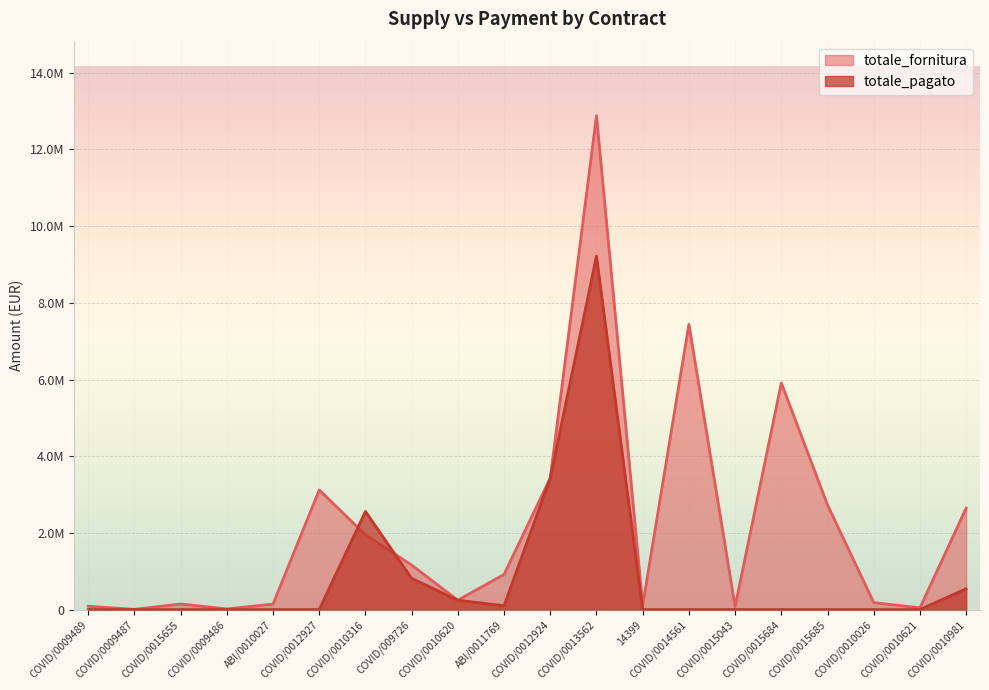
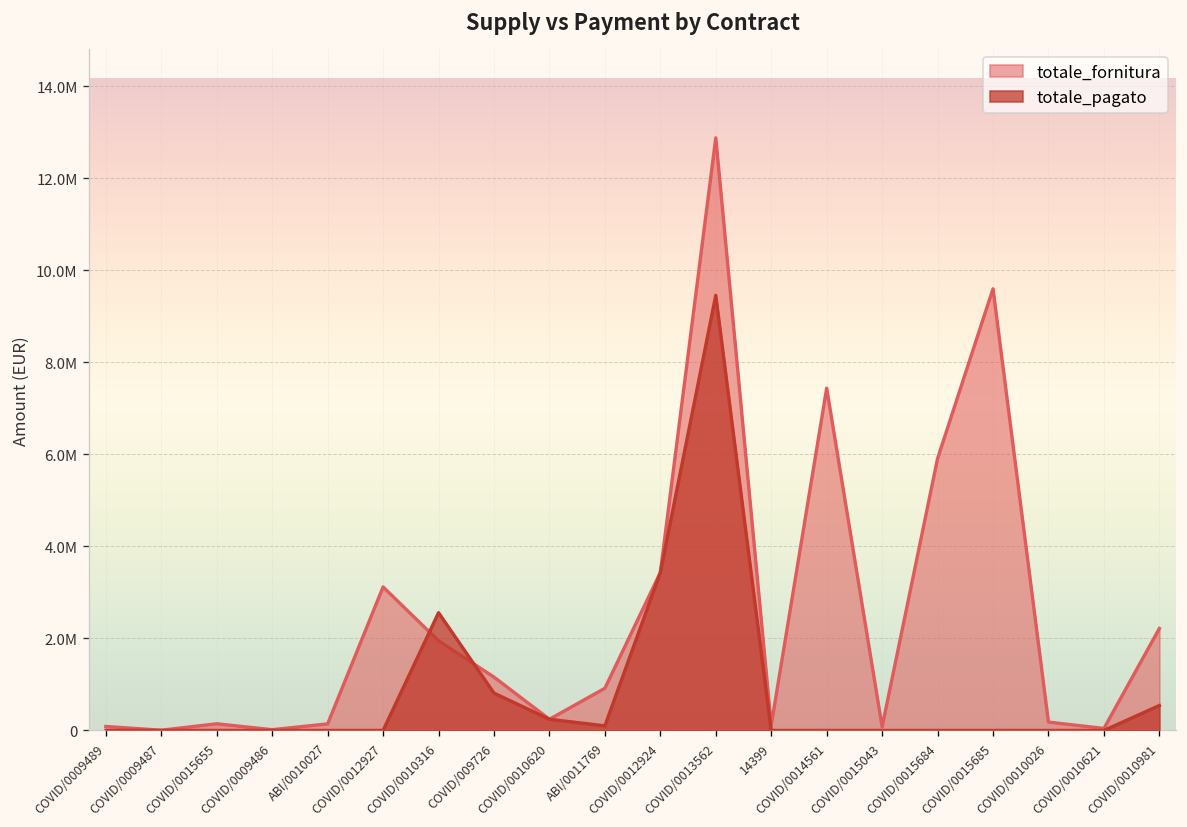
totale_pagato, COVID/0013562: 9200000 -> 9500000
totale_fornitura, COVID/0015685: 2700000 -> 9600000
totale_fornitura, COVID/0010981: 2600000 -> 2200000
